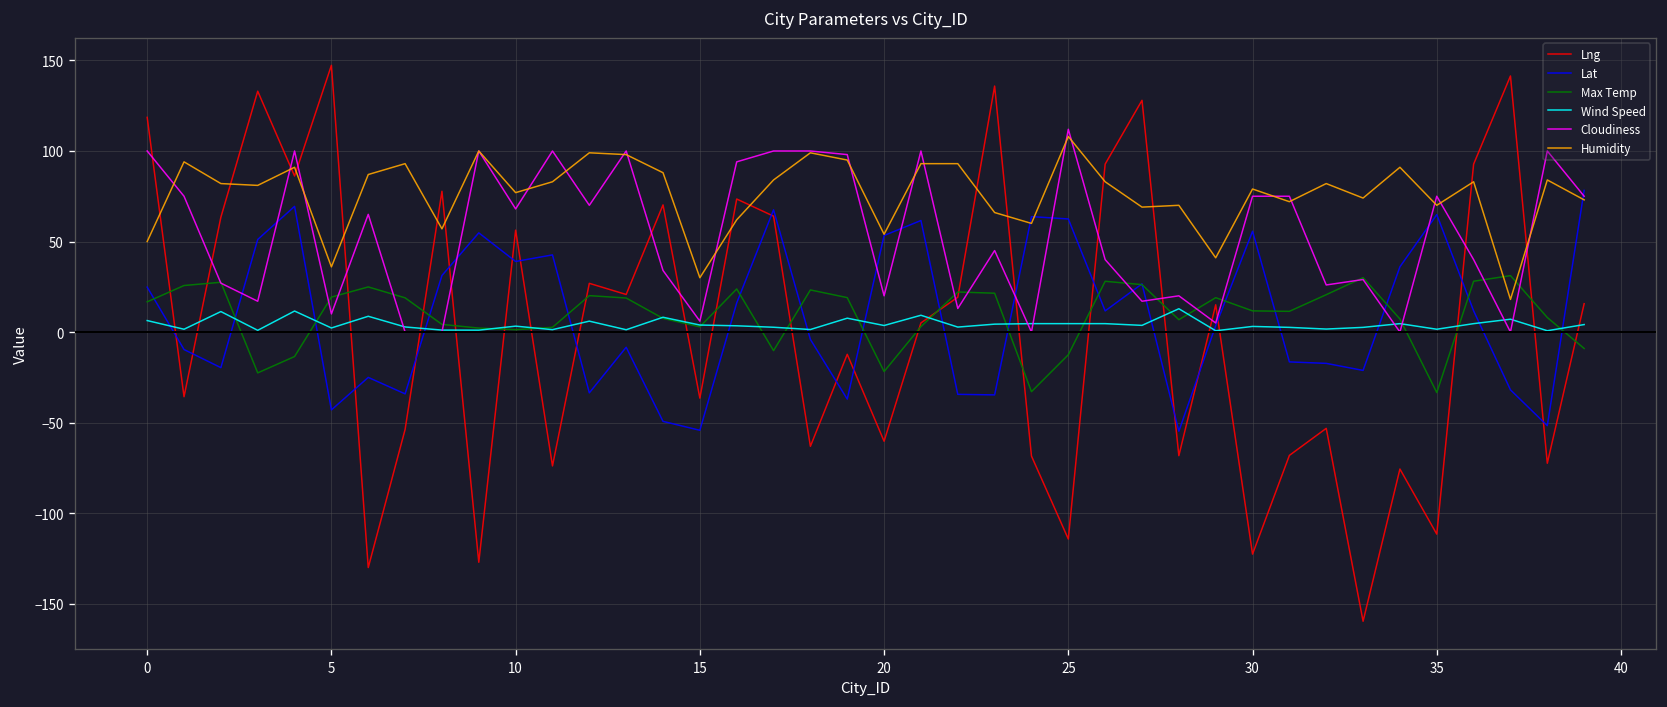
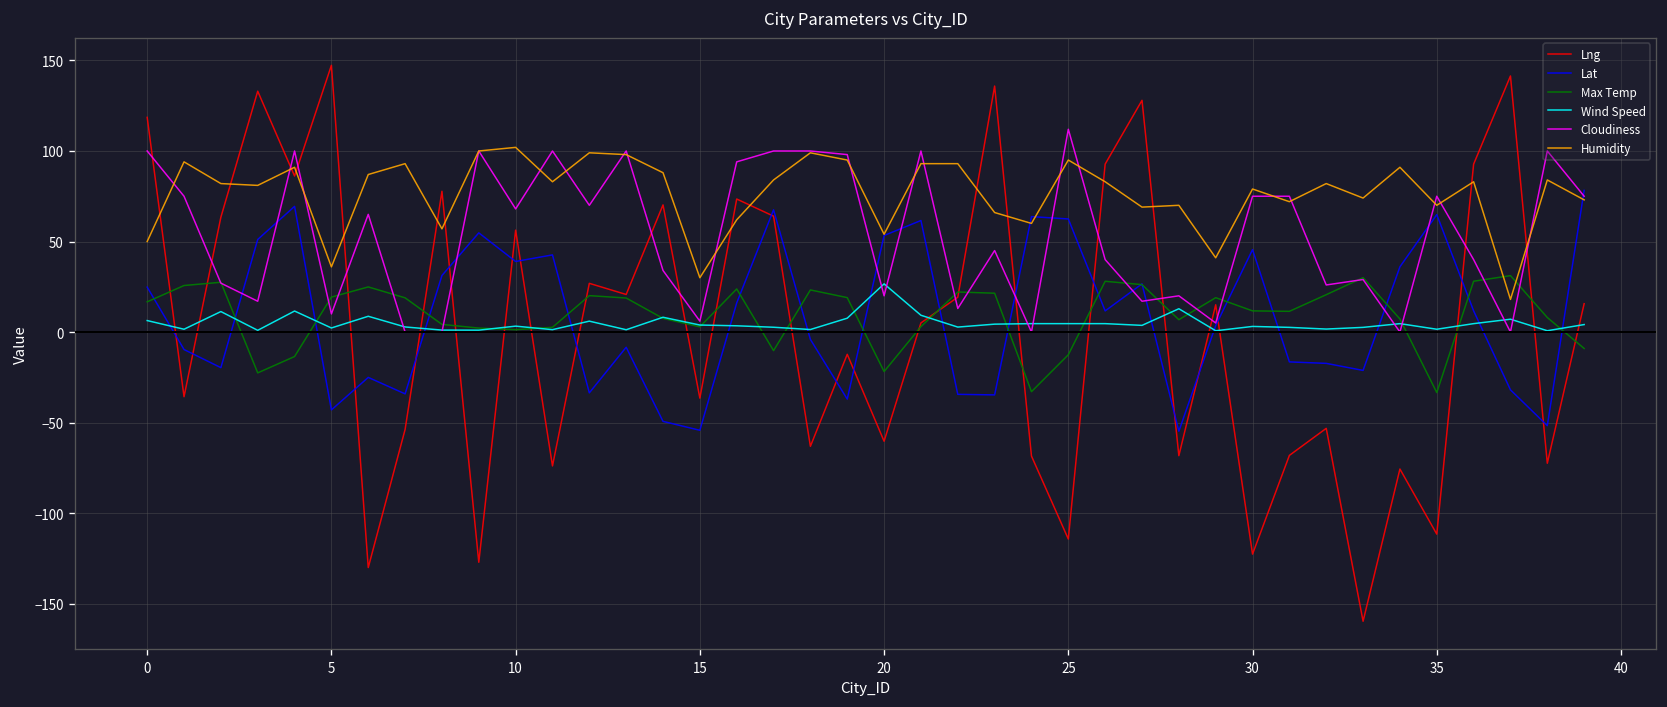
Humidity, 10: 77 -> 102
Wind Speed, 20: 4 -> 27
Humidity, 25: 108 -> 95
Lat, 30: 56 -> 46
